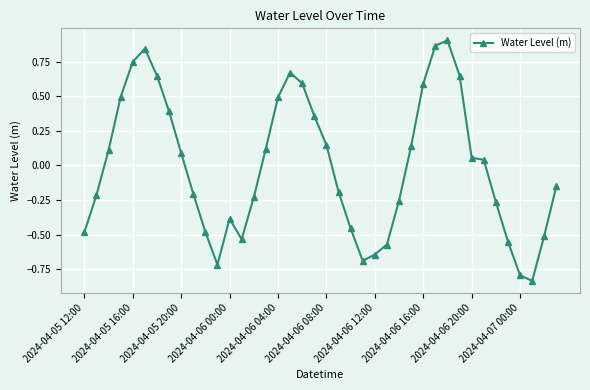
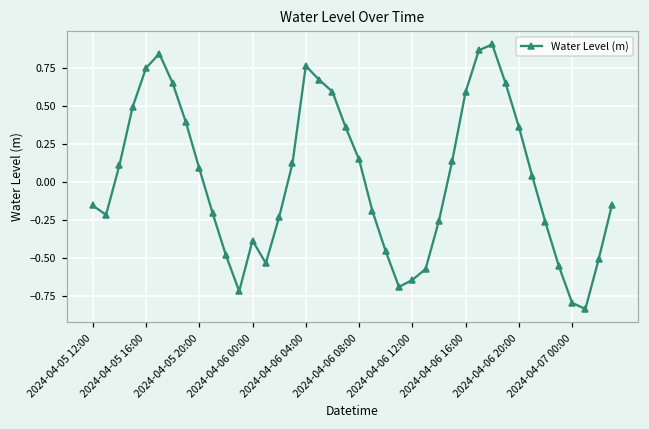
2024-04-05 12:00: -0.48 -> -0.15
2024-04-06 04:00: 0.49 -> 0.76
2024-04-06 20:00: 0.06 -> 0.36
